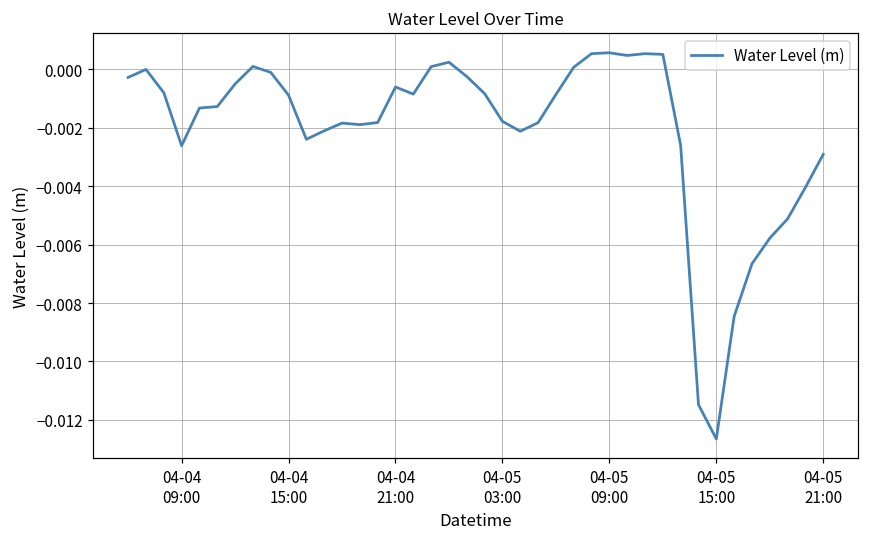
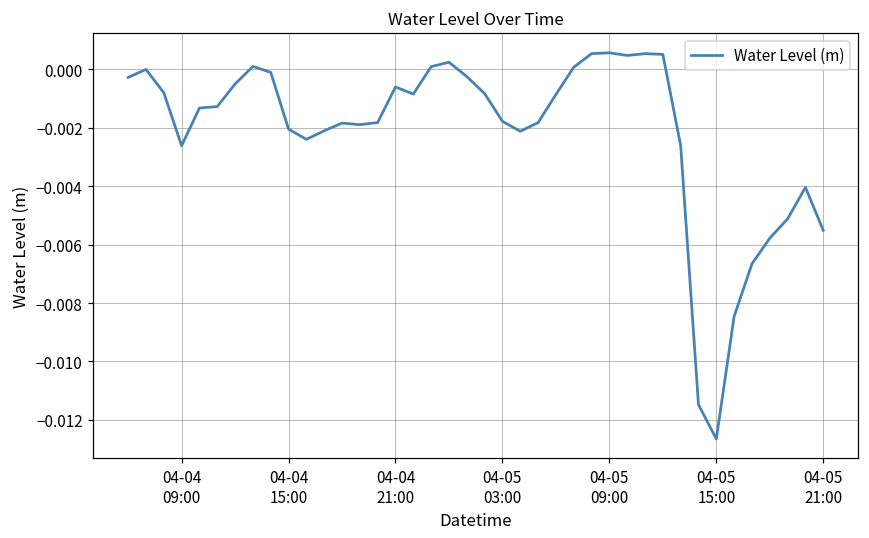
04-04 15:00: -0.0009 -> -0.0021
04-05 21:00: -0.0029 -> -0.0055
